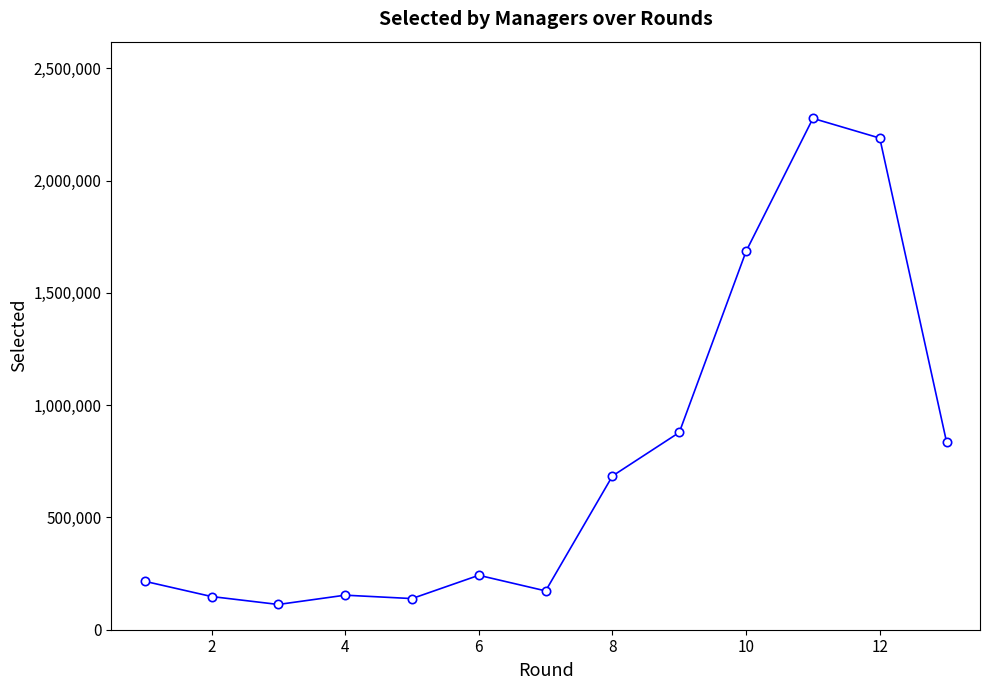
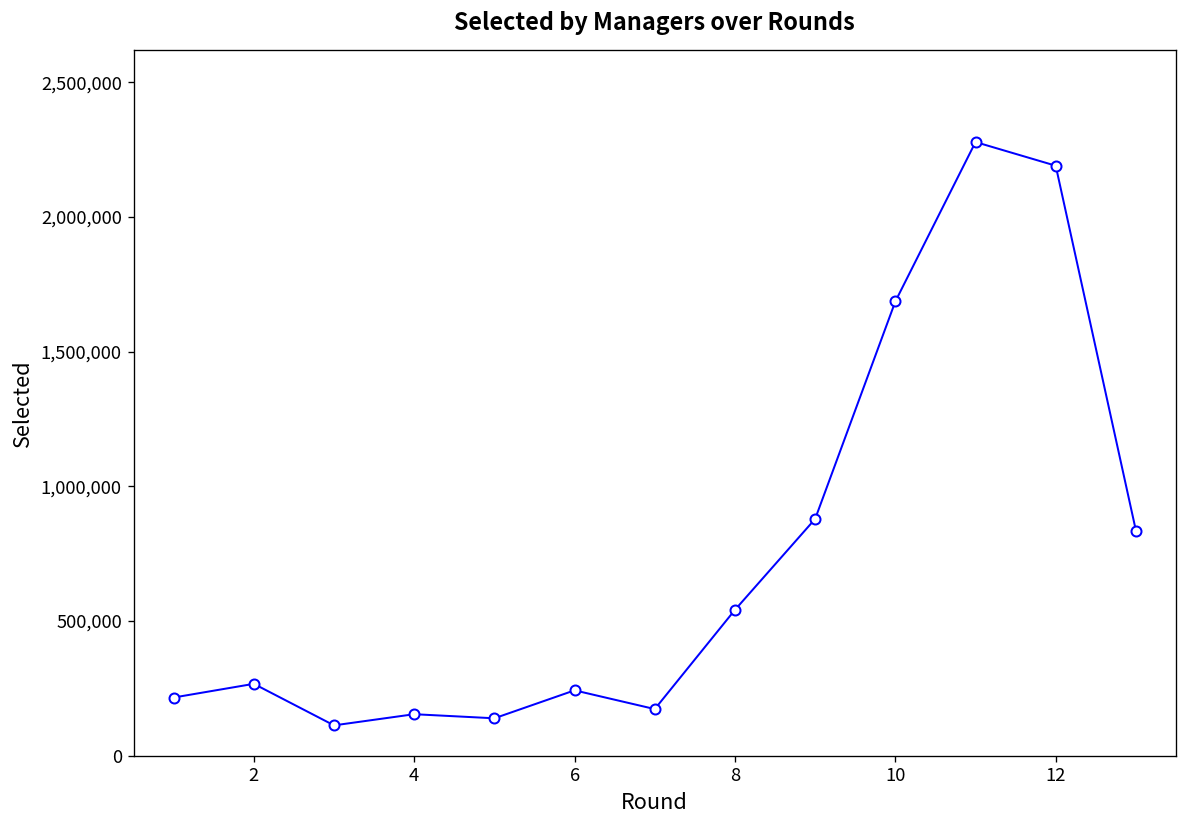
2: 150,000 -> 270,000
8: 680,000 -> 540,000
